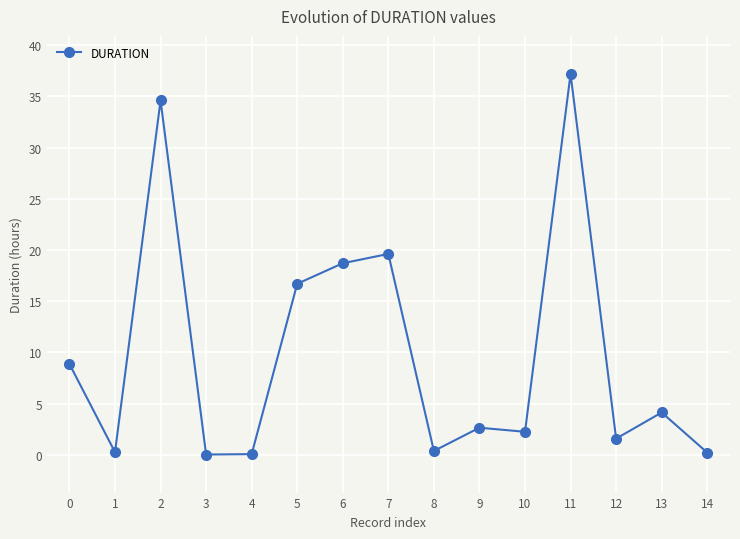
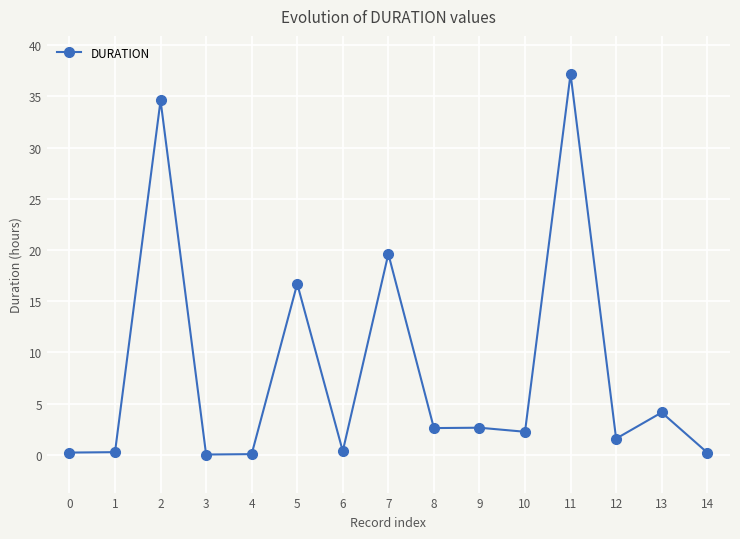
0: 8.9 -> 0.2
6: 18.7 -> 0.3
8: 0.4 -> 2.6
